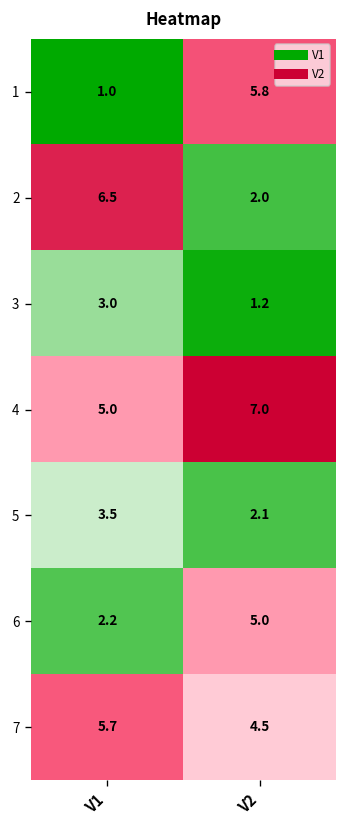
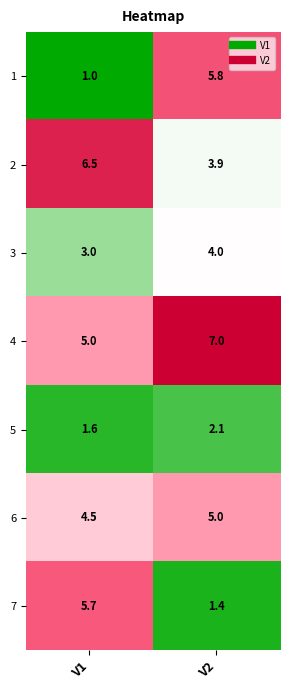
2, V2: 2.0 -> 3.9
3, V2: 1.2 -> 4.0
5, V1: 3.5 -> 1.6
6, V1: 2.2 -> 4.5
7, V2: 4.5 -> 1.4
